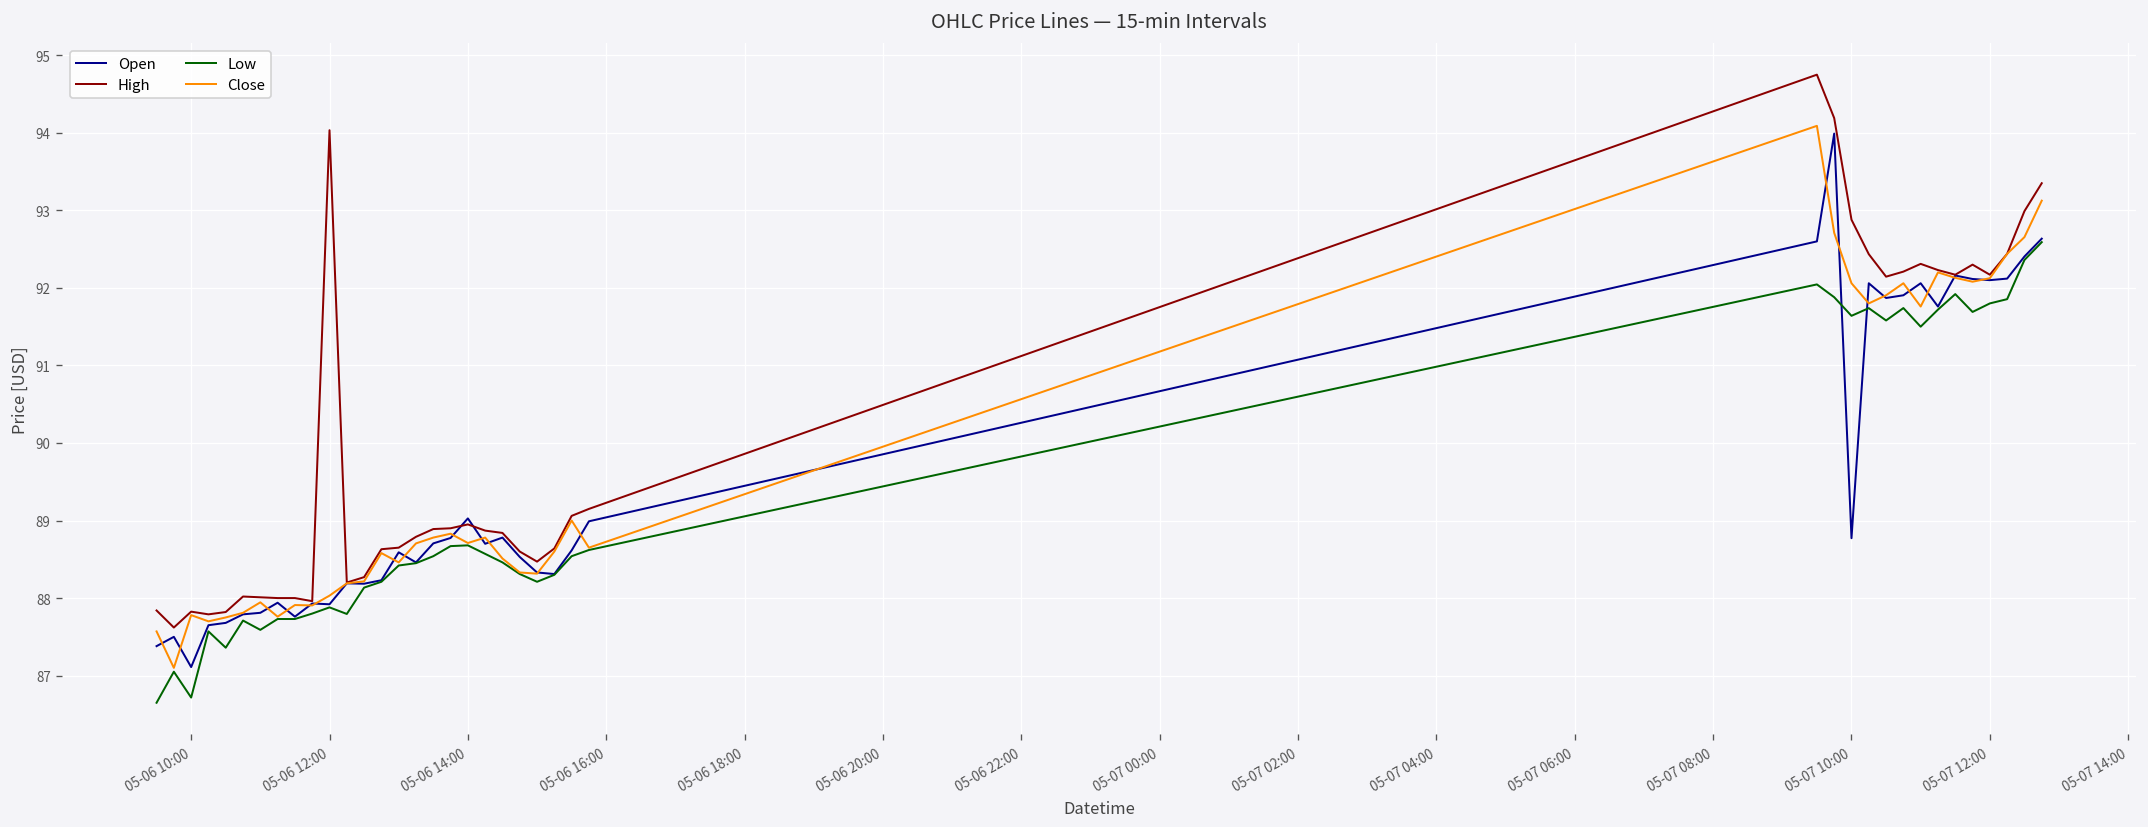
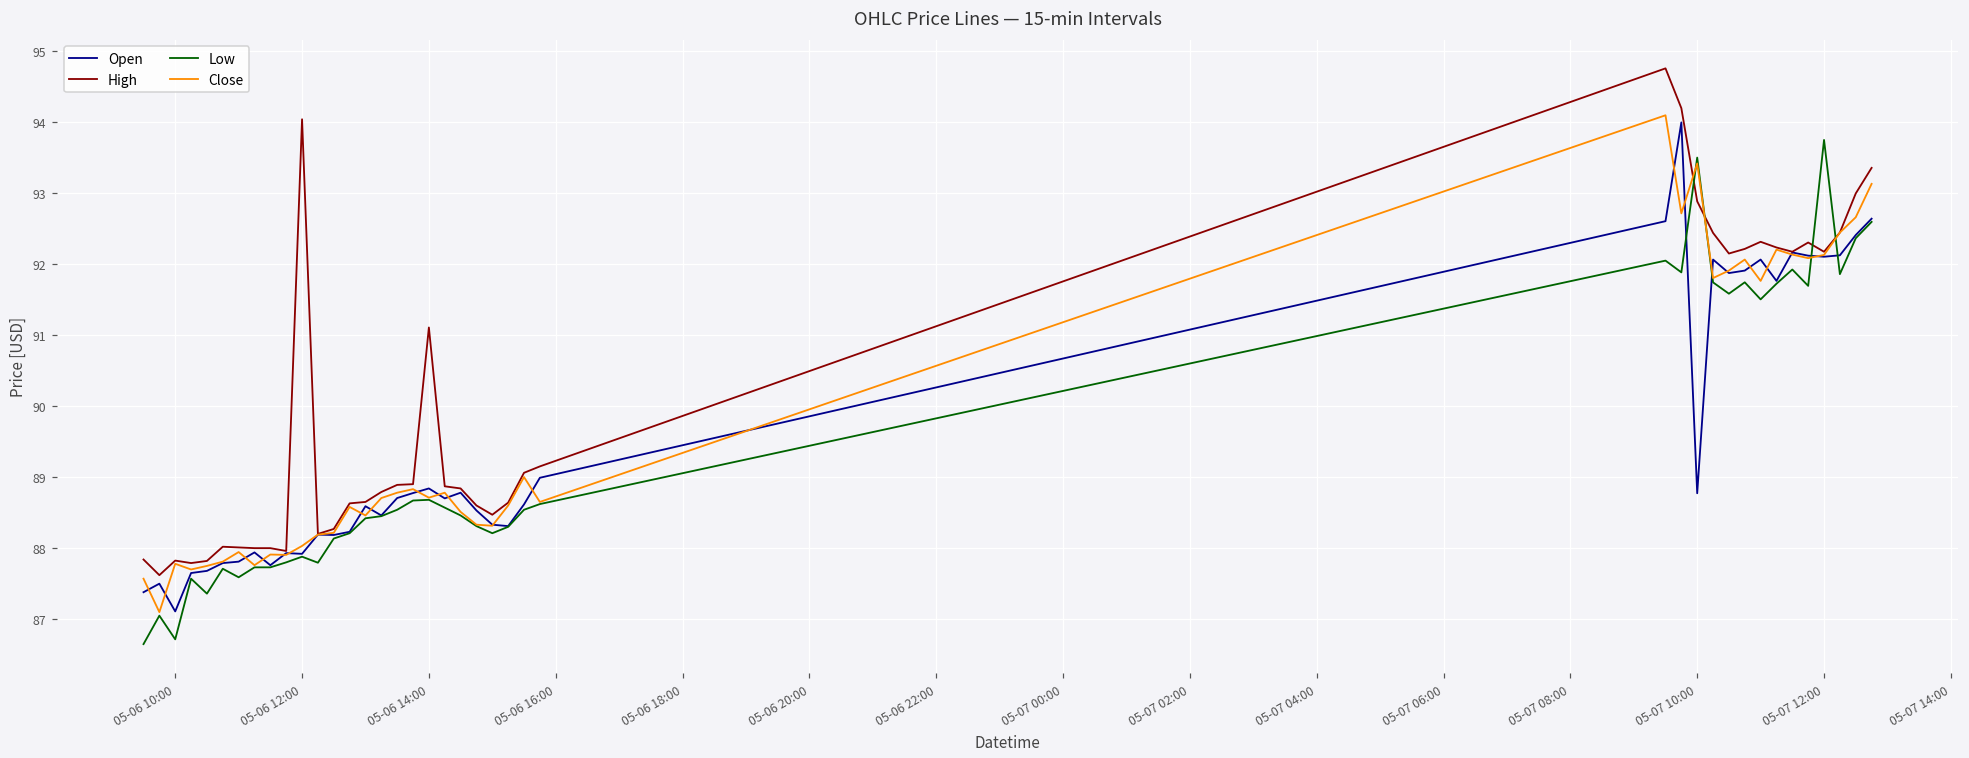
Open, 05-06 14:00: 89.0 -> 88.8
High, 05-06 14:00: 88.9 -> 91.1
Low, 05-07 10:00: 91.6 -> 93.5
Close, 05-07 10:00: 92.1 -> 93.4
Low, 05-07 12:00: 91.8 -> 93.7
